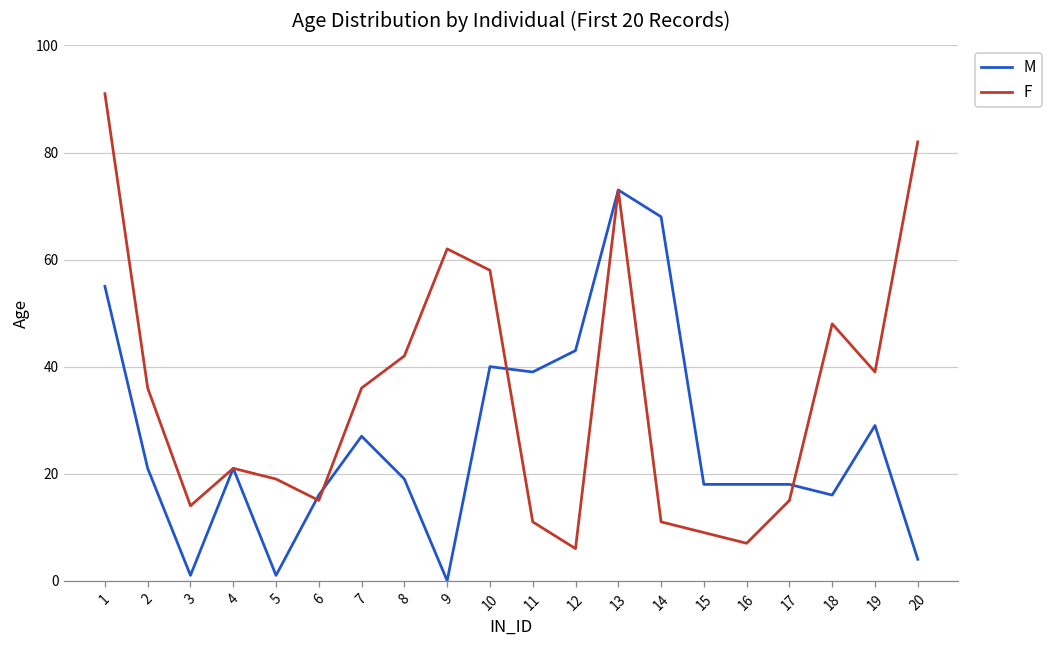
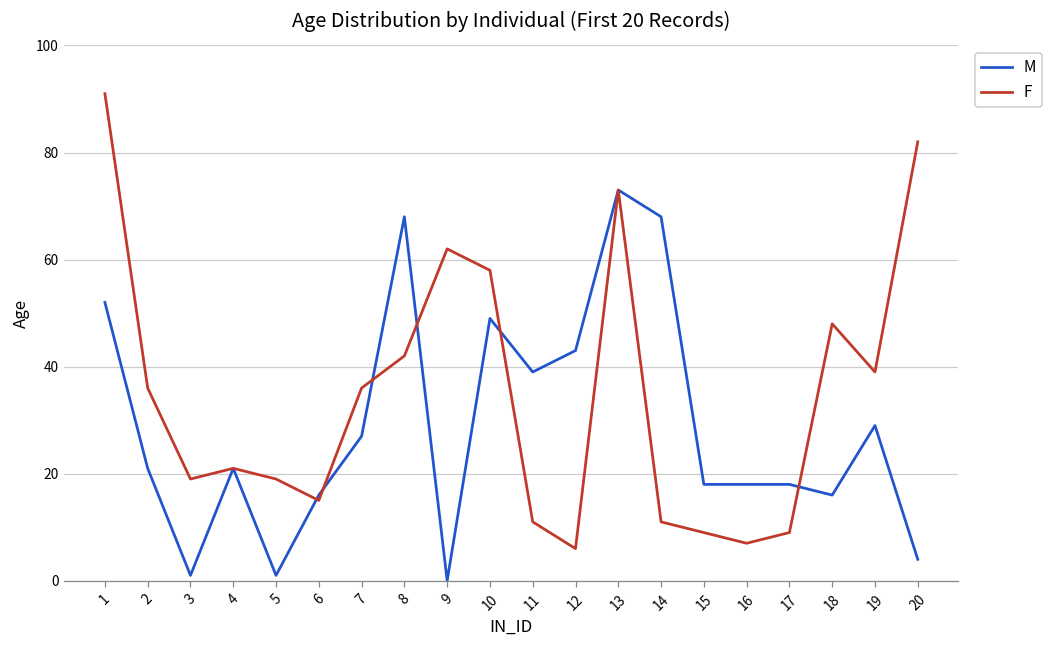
M, 1: 55 -> 52
F, 3: 14 -> 19
M, 8: 19 -> 68
M, 10: 40 -> 49
F, 17: 15 -> 9
